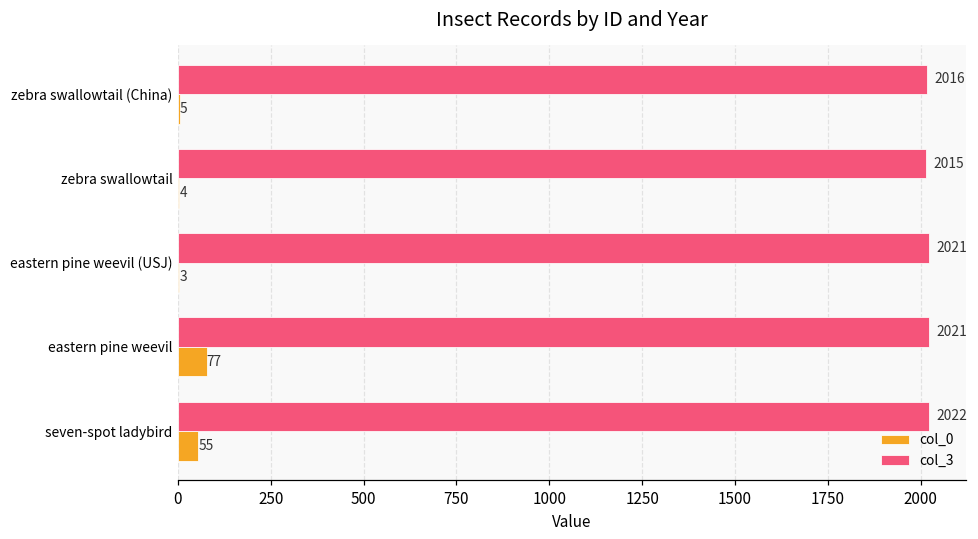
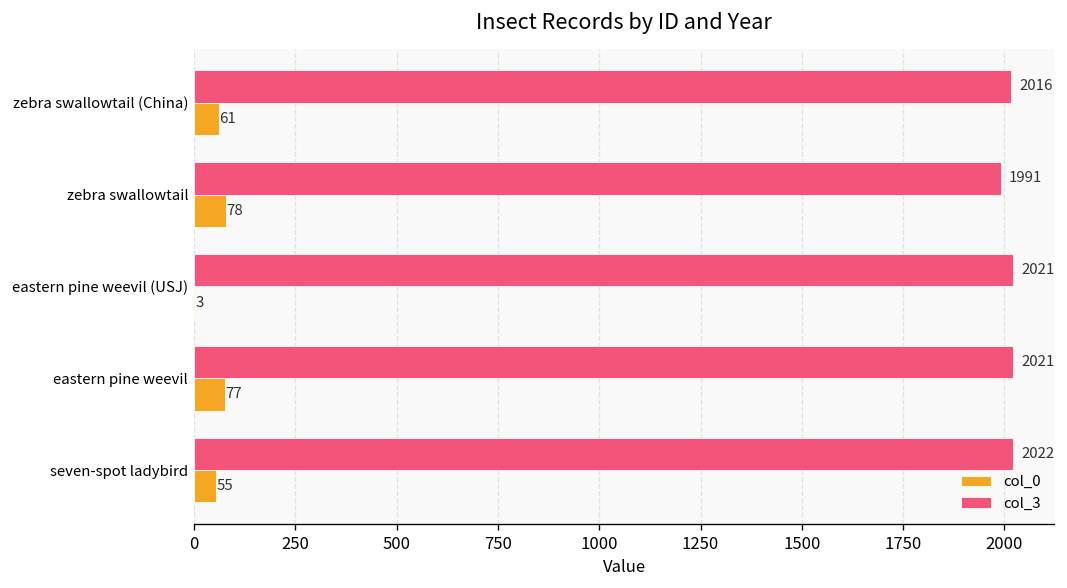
col_0, zebra swallowtail (China): 5 -> 61
col_3, zebra swallowtail: 2015 -> 1991
col_0, zebra swallowtail: 4 -> 78
